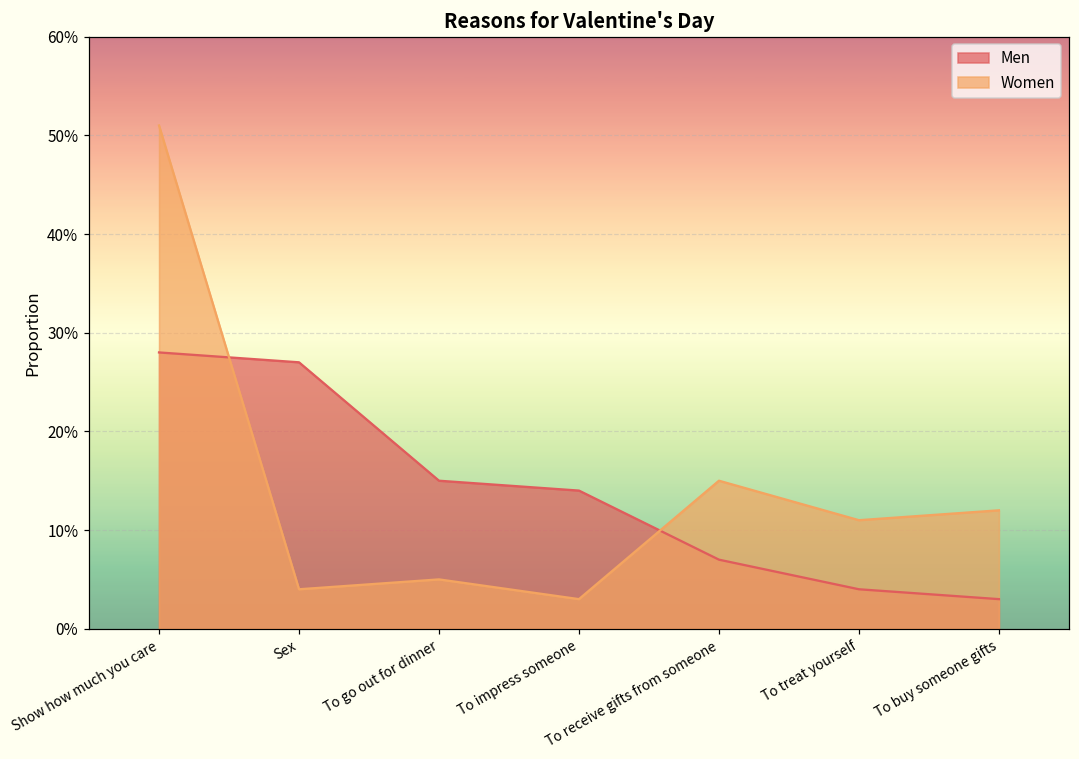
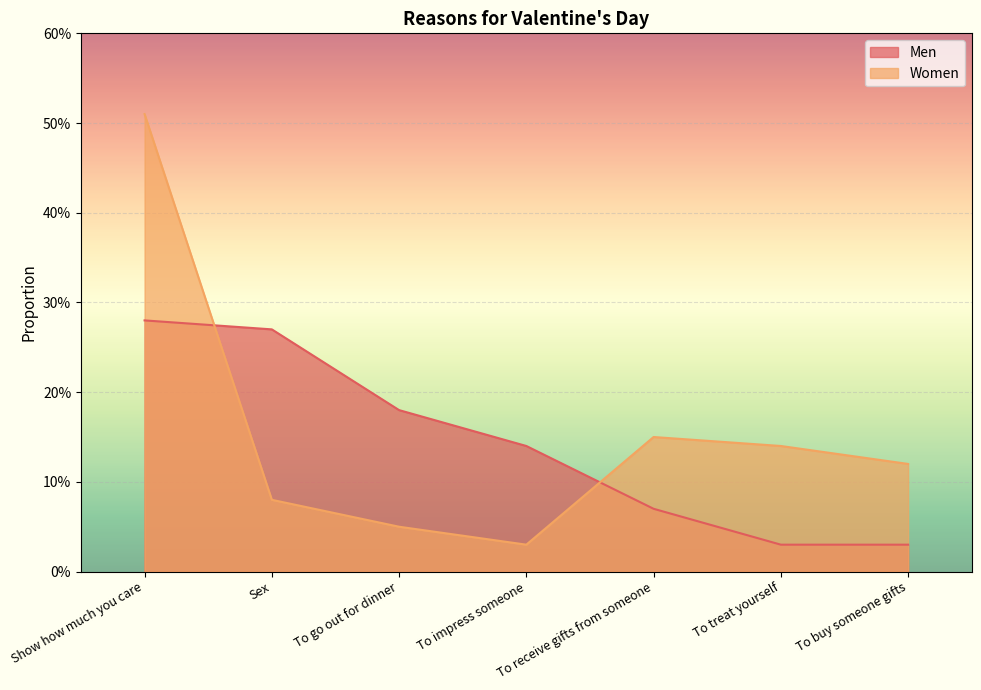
Women, Sex: 4% -> 8%
Men, To go out for dinner: 15% -> 18%
Men, To treat yourself: 4% -> 3%
Women, To treat yourself: 11% -> 14%
